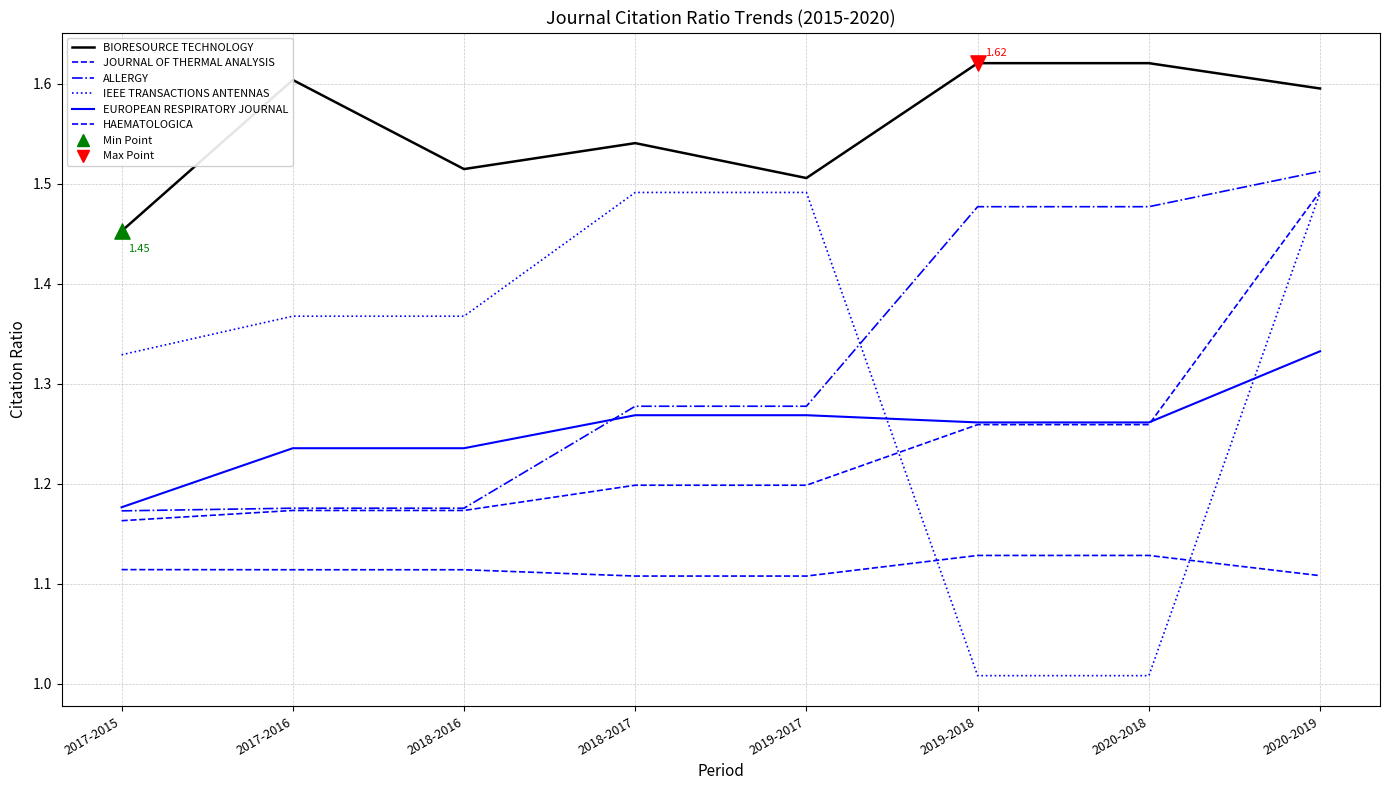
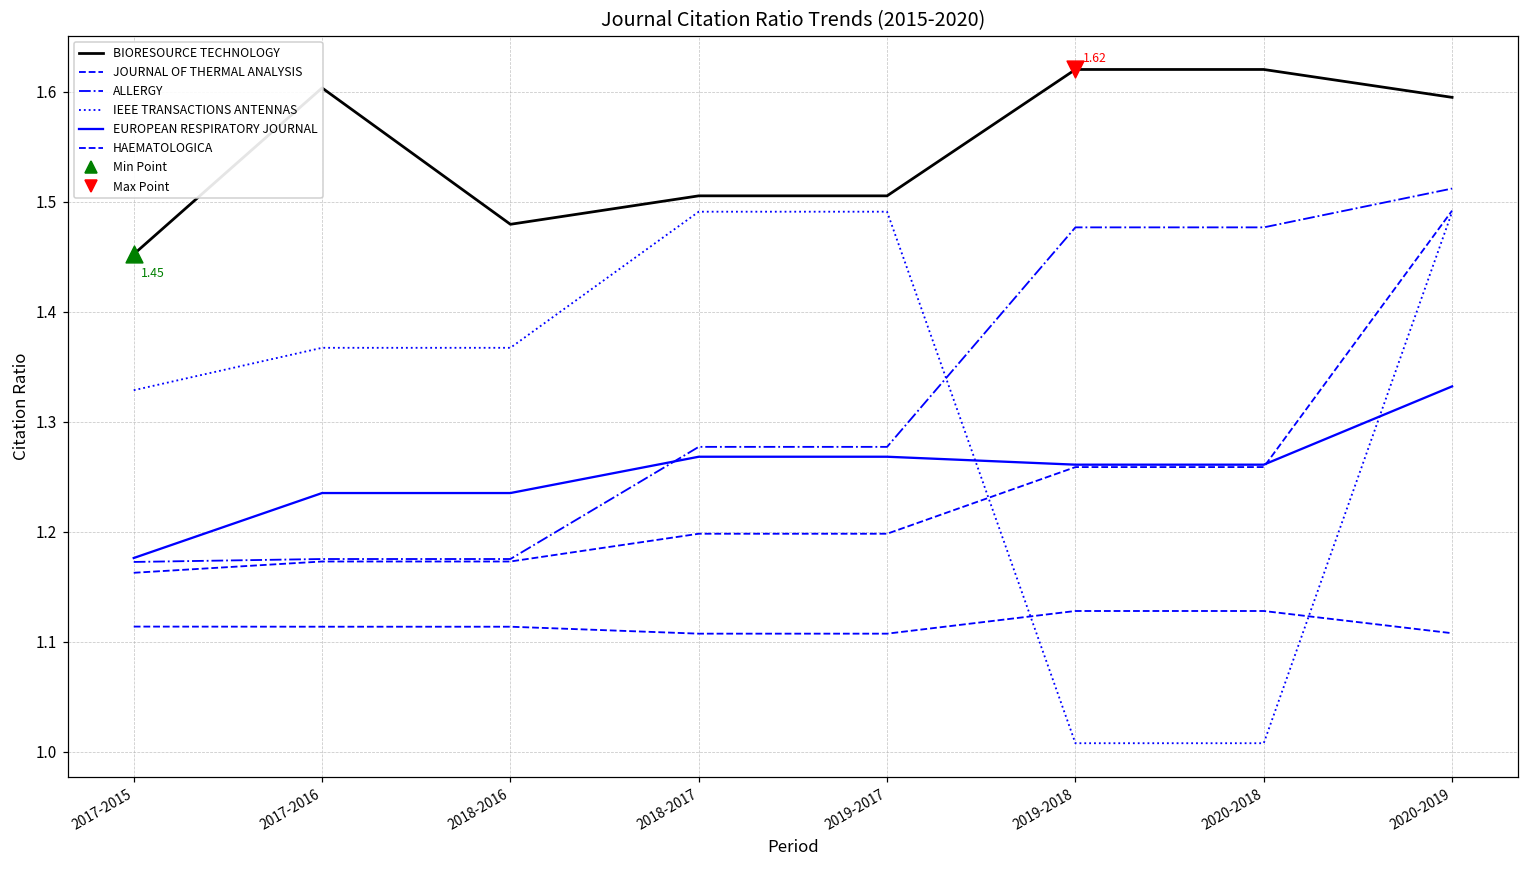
BIORESOURCE TECHNOLOGY, 2018-2016: 1.515 -> 1.480
BIORESOURCE TECHNOLOGY, 2018-2017: 1.540 -> 1.506
